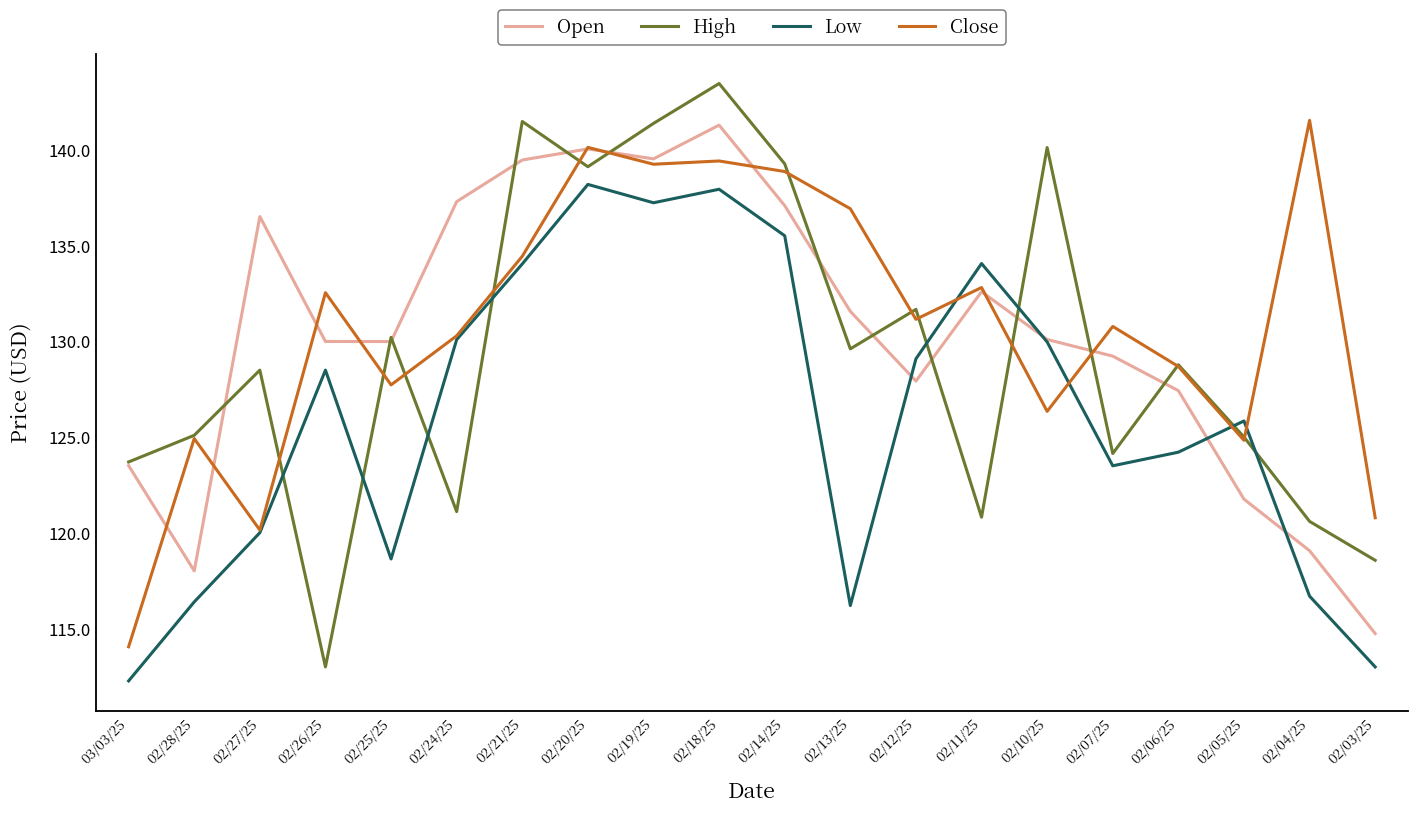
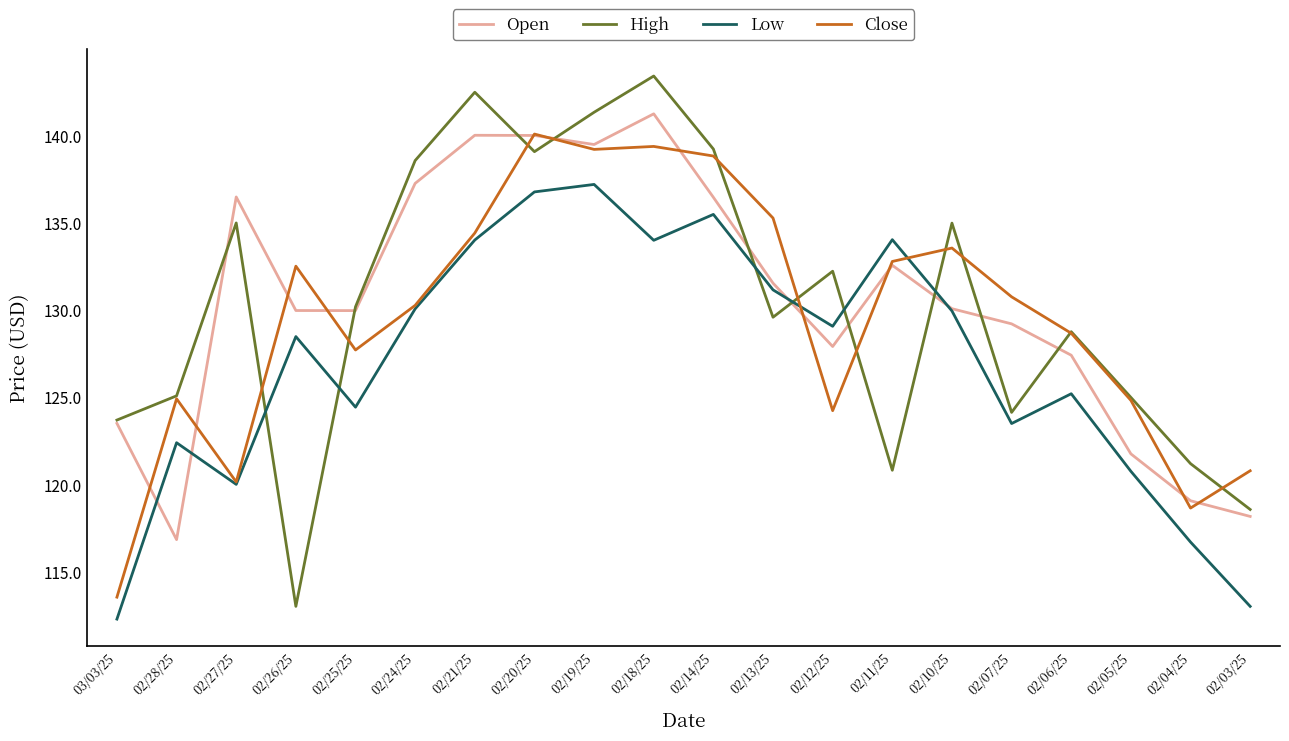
Close, 03/03/25: 114.1 -> 113.5
Open, 02/28/25: 118.0 -> 116.8
Low, 02/28/25: 116.4 -> 122.4
High, 02/27/25: 128.5 -> 135.0
Low, 02/25/25: 118.6 -> 124.4
High, 02/24/25: 121.1 -> 138.6
Open, 02/21/25: 139.5 -> 140.0
High, 02/21/25: 141.5 -> 142.5
Low, 02/20/25: 138.2 -> 136.8
Low, 02/18/25: 137.9 -> 134.0
Open, 02/14/25: 137.1 -> 136.5
Low, 02/13/25: 116.2 -> 131.2
Close, 02/13/25: 136.9 -> 135.3
High, 02/12/25: 131.7 -> 132.2
Close, 02/12/25: 131.1 -> 124.2
High, 02/10/25: 140.1 -> 135.0
Close, 02/10/25: 126.3 -> 133.6
Low, 02/06/25: 124.2 -> 125.2
Low, 02/05/25: 125.8 -> 120.8
High, 02/04/25: 120.6 -> 121.2
Close, 02/04/25: 141.5 -> 118.7
Open, 02/03/25: 114.8 -> 118.2
